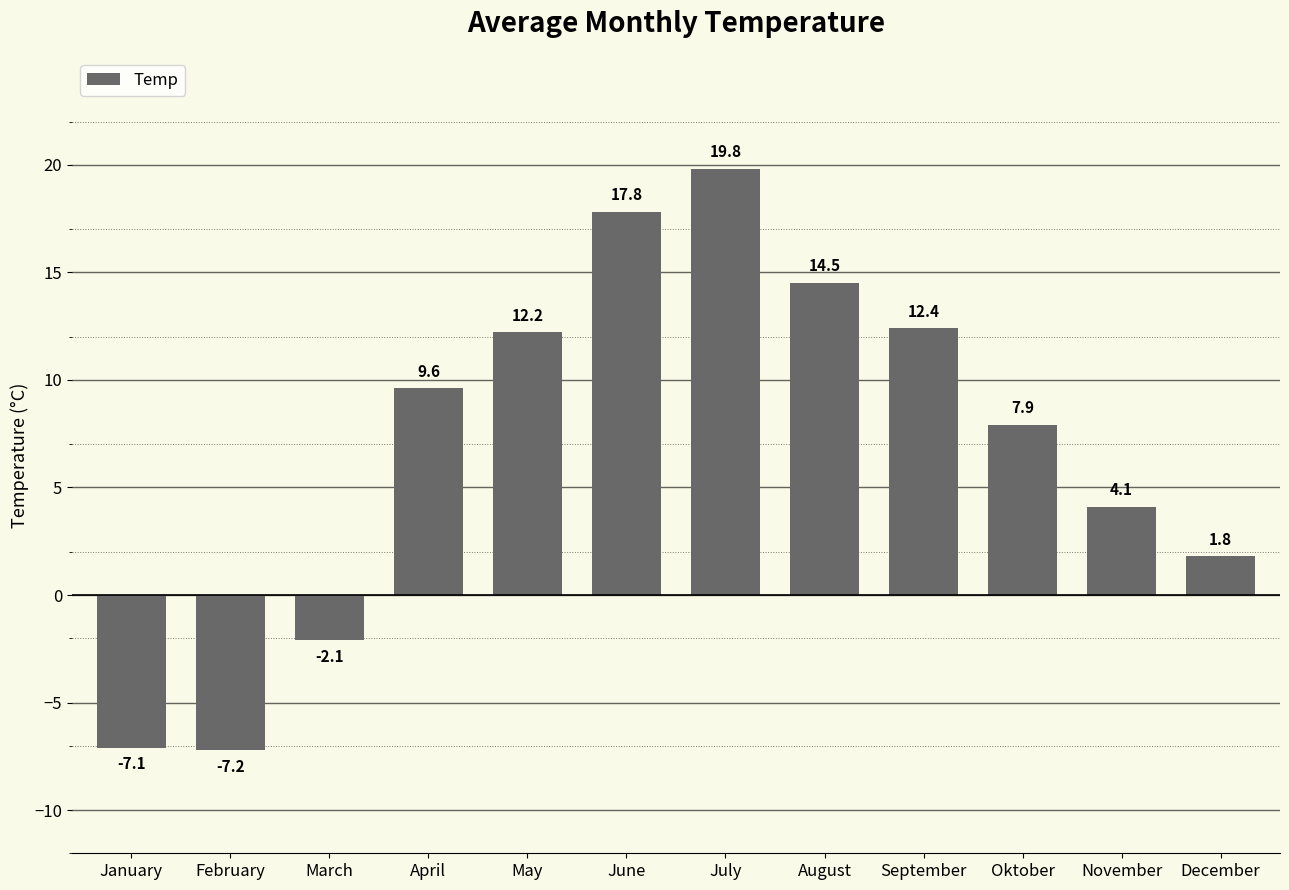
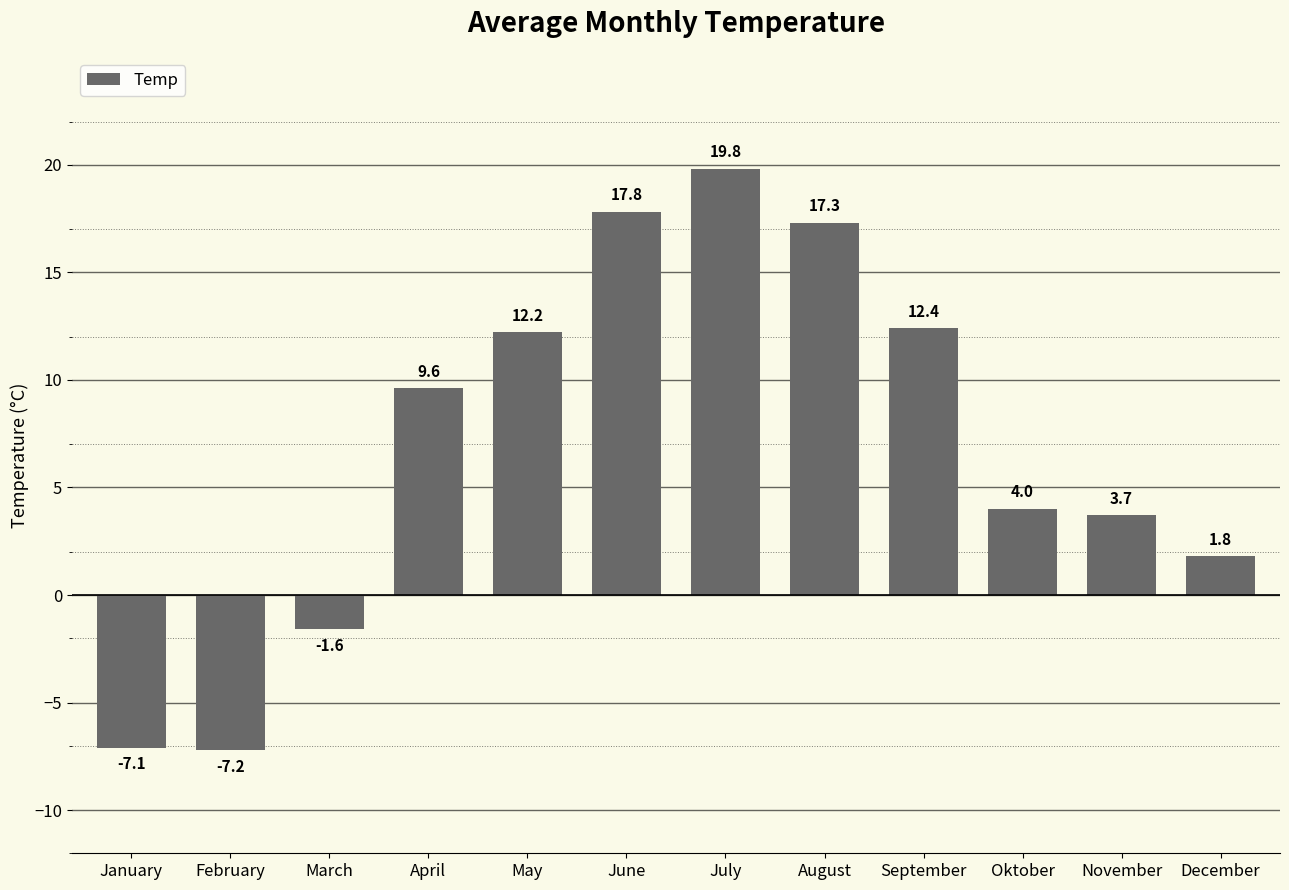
March: -2.1 -> -1.6
August: 14.5 -> 17.3
Oktober: 7.9 -> 4.0
November: 4.1 -> 3.7
